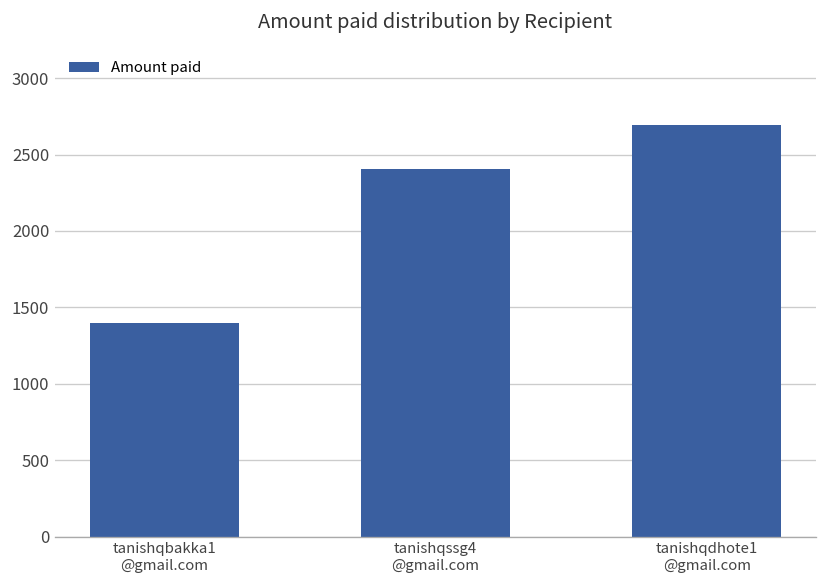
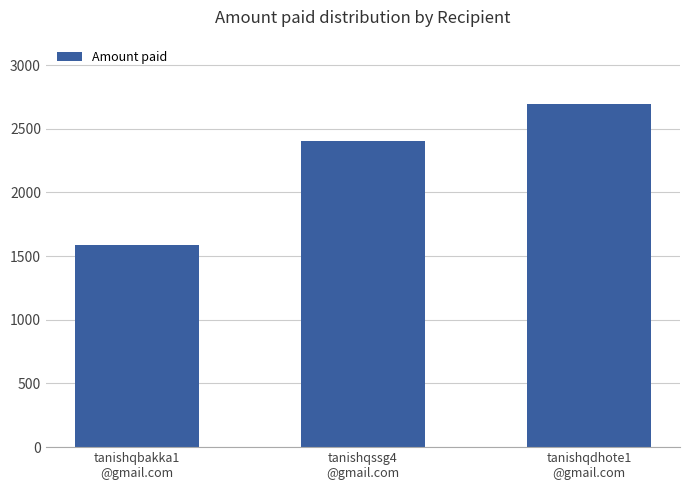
tanishqbakka1 @gmail.com: 1390 -> 1590
